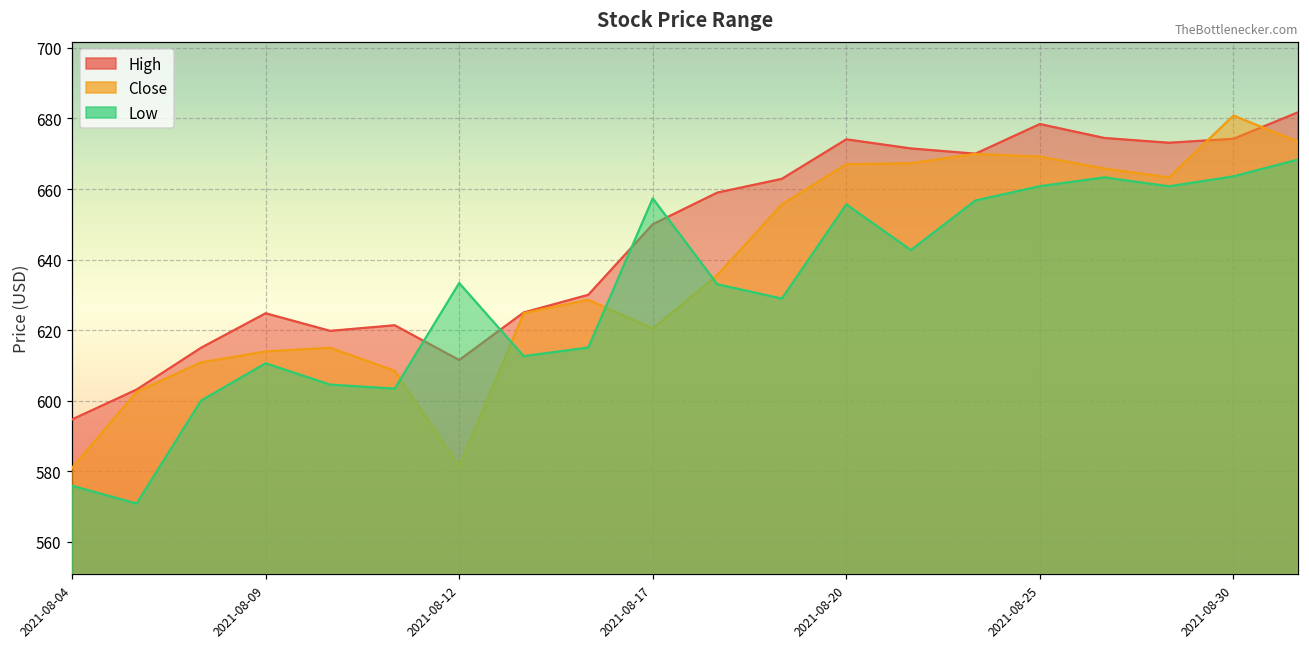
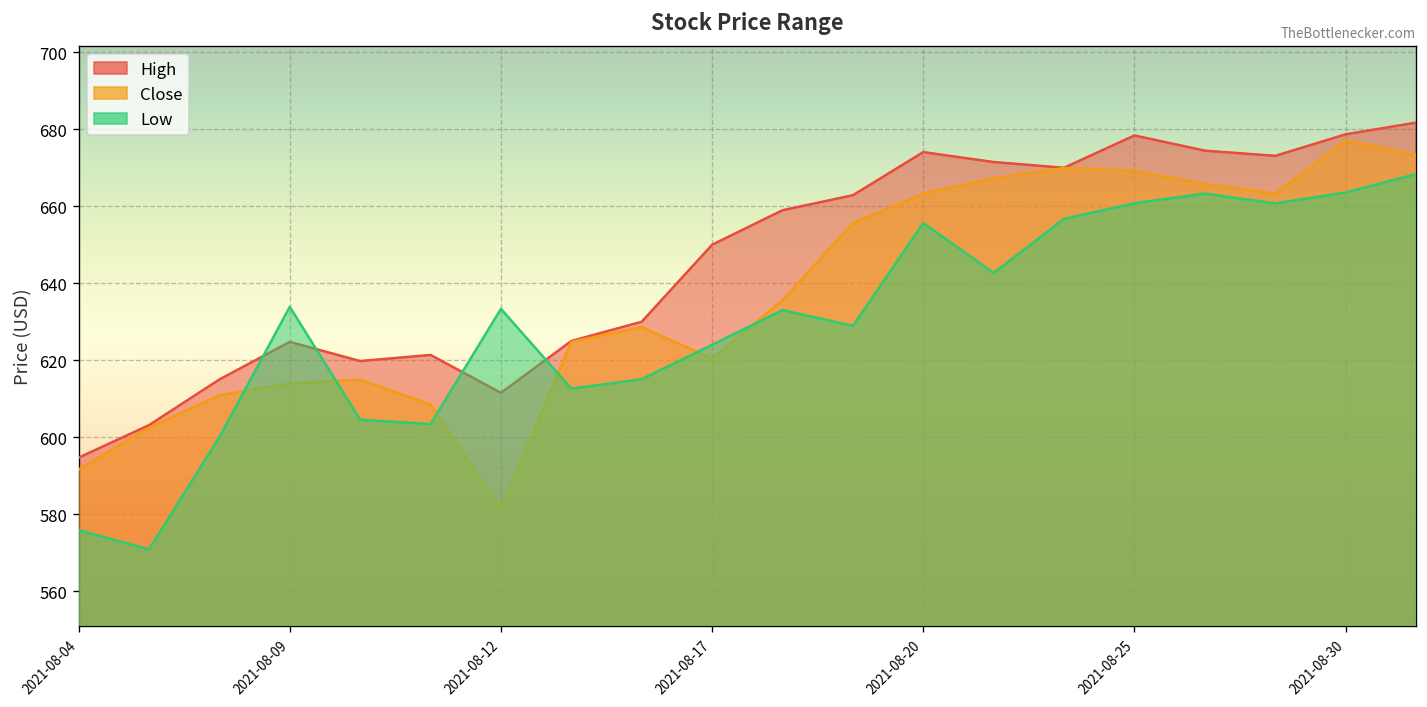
Close, 2021-08-04: 581 -> 592
Low, 2021-08-09: 611 -> 634
Low, 2021-08-17: 657 -> 624
Close, 2021-08-20: 667 -> 663
High, 2021-08-30: 674 -> 679
Close, 2021-08-30: 681 -> 677
